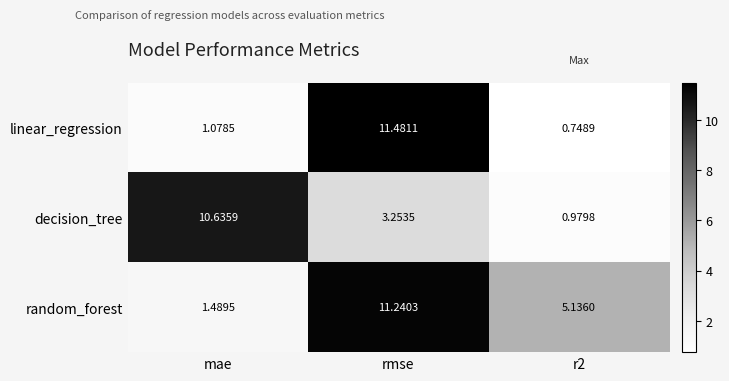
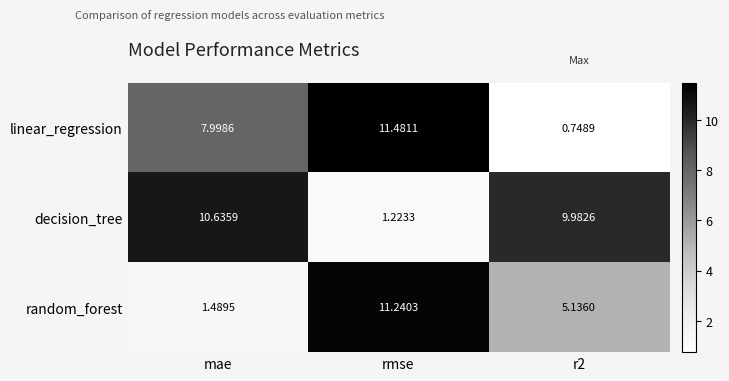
linear_regression, mae: 1.0785 -> 7.9986
decision_tree, rmse: 3.2535 -> 1.2233
decision_tree, r2: 0.9798 -> 9.9826
